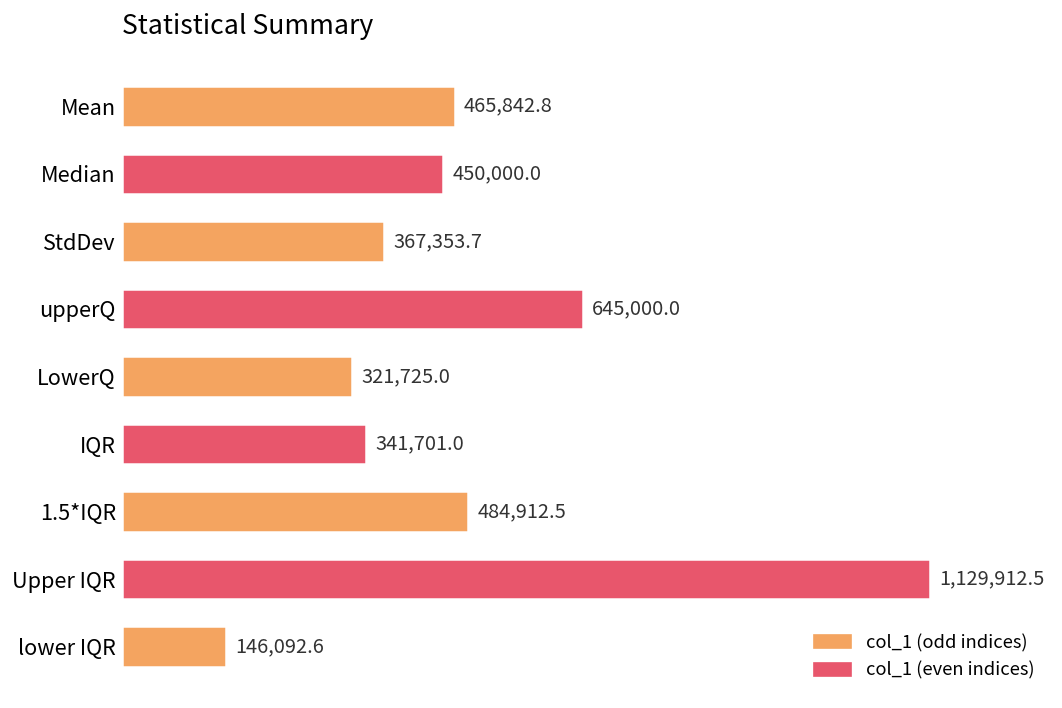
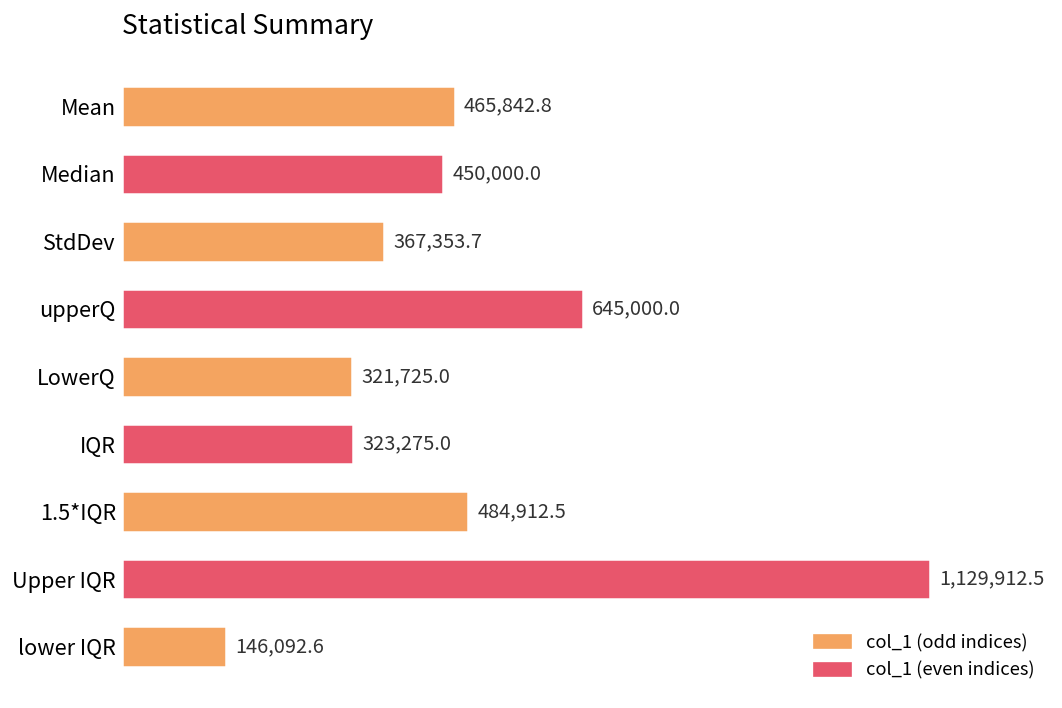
IQR: 341,701.0 -> 323,275.0
